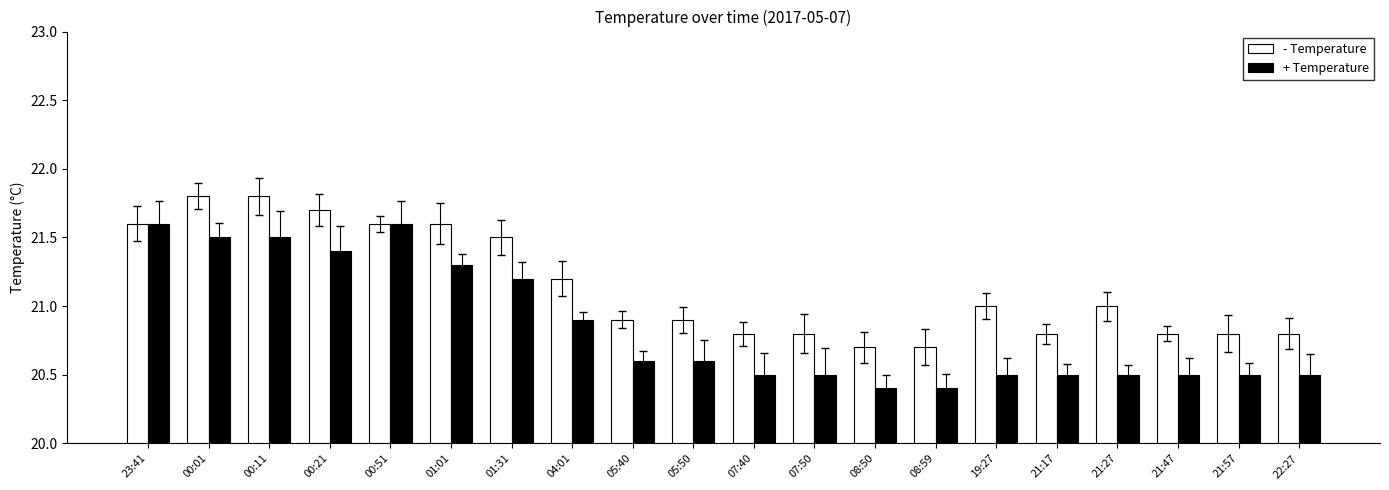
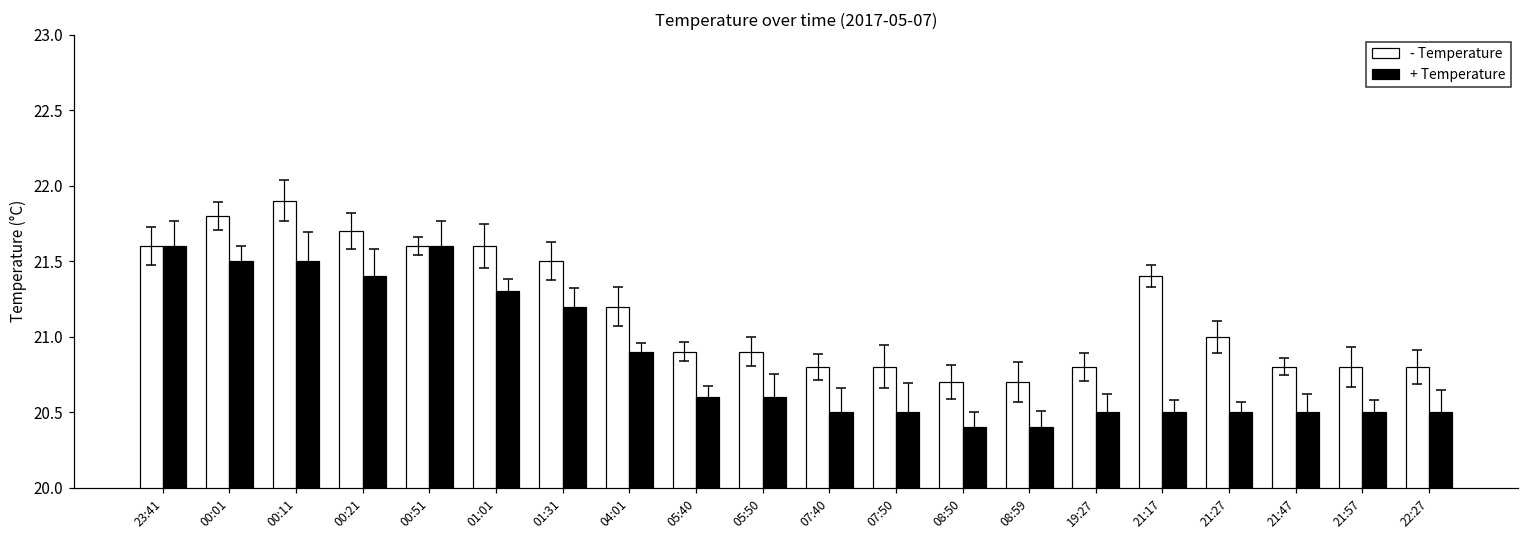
- Temperature, 00:11: 21.8 -> 21.9
- Temperature, 19:27: 21.0 -> 20.8
- Temperature, 21:17: 20.8 -> 21.4
